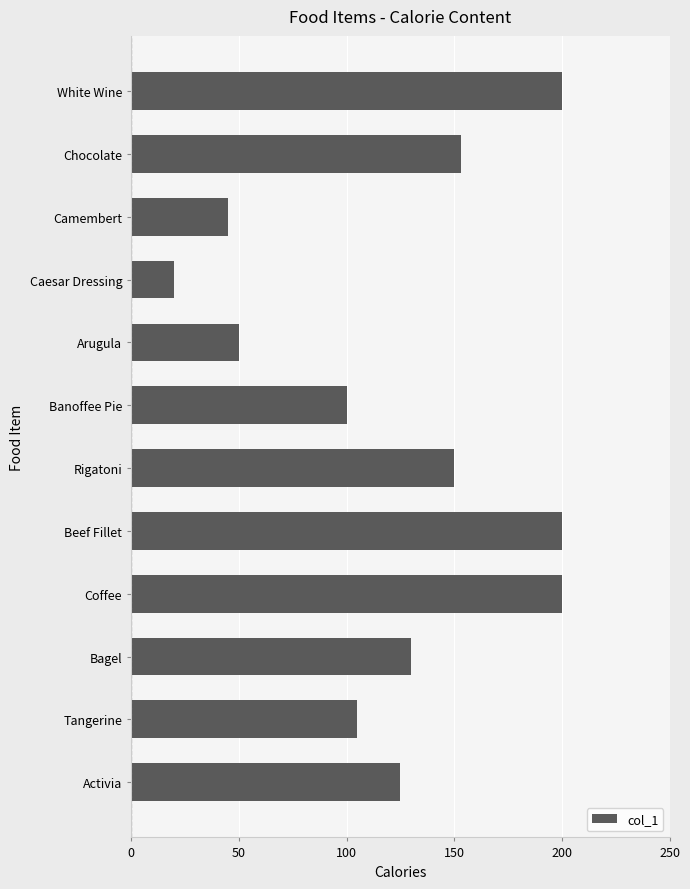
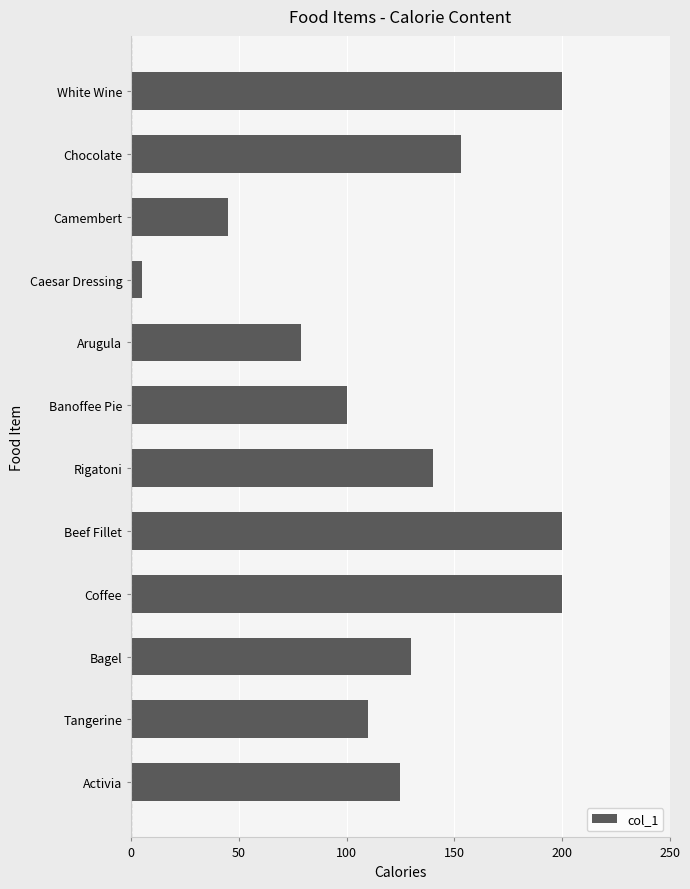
Caesar Dressing: 20 -> 5
Arugula: 50 -> 79
Rigatoni: 150 -> 140
Tangerine: 105 -> 110
